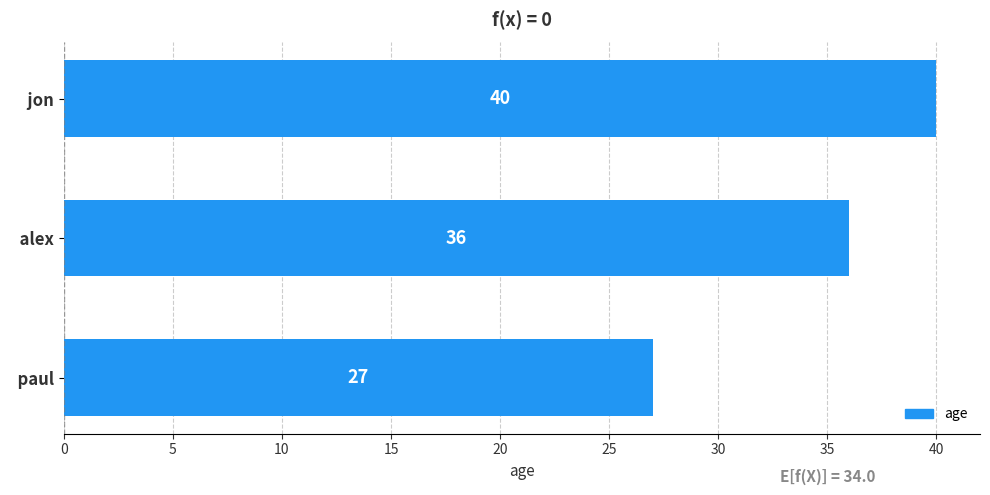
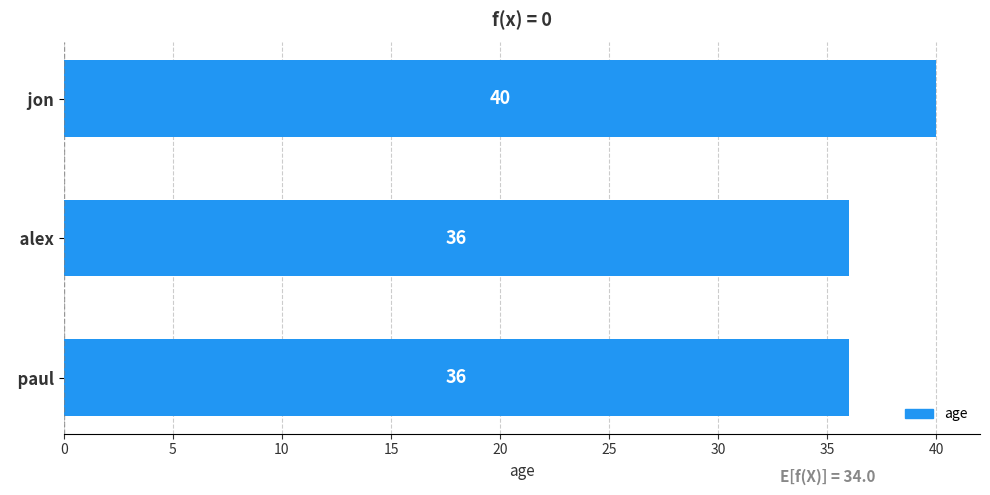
paul: 27 -> 36
